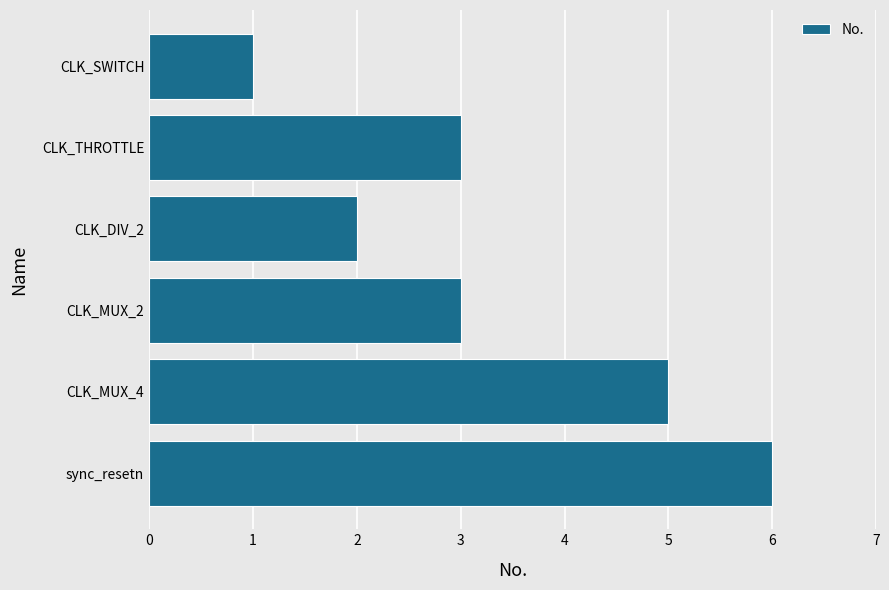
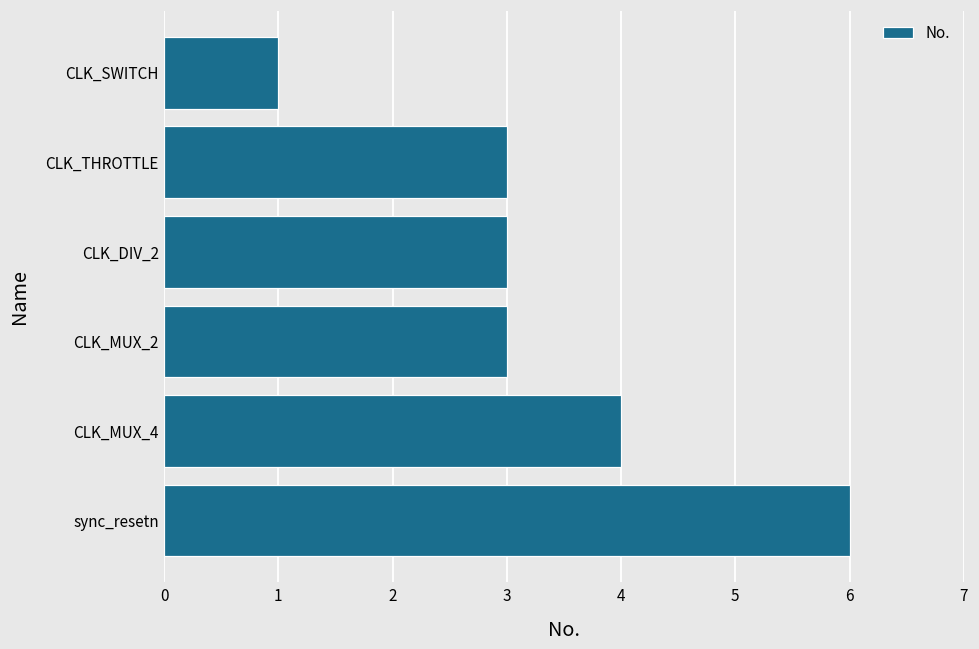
CLK_DIV_2: 2 -> 3
CLK_MUX_4: 5 -> 4
